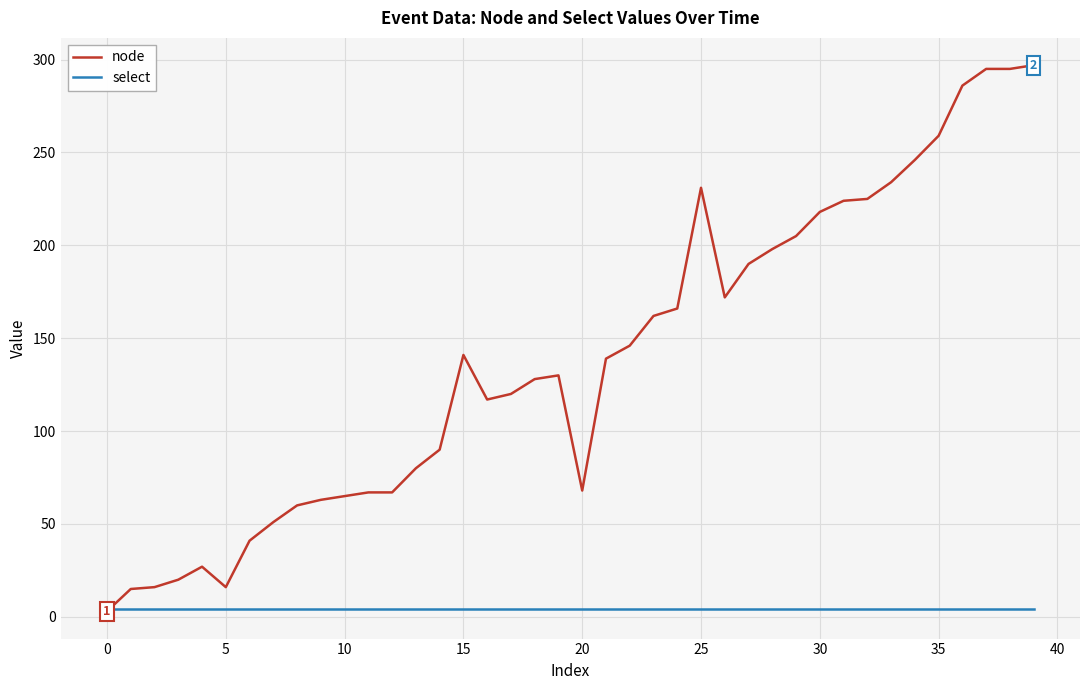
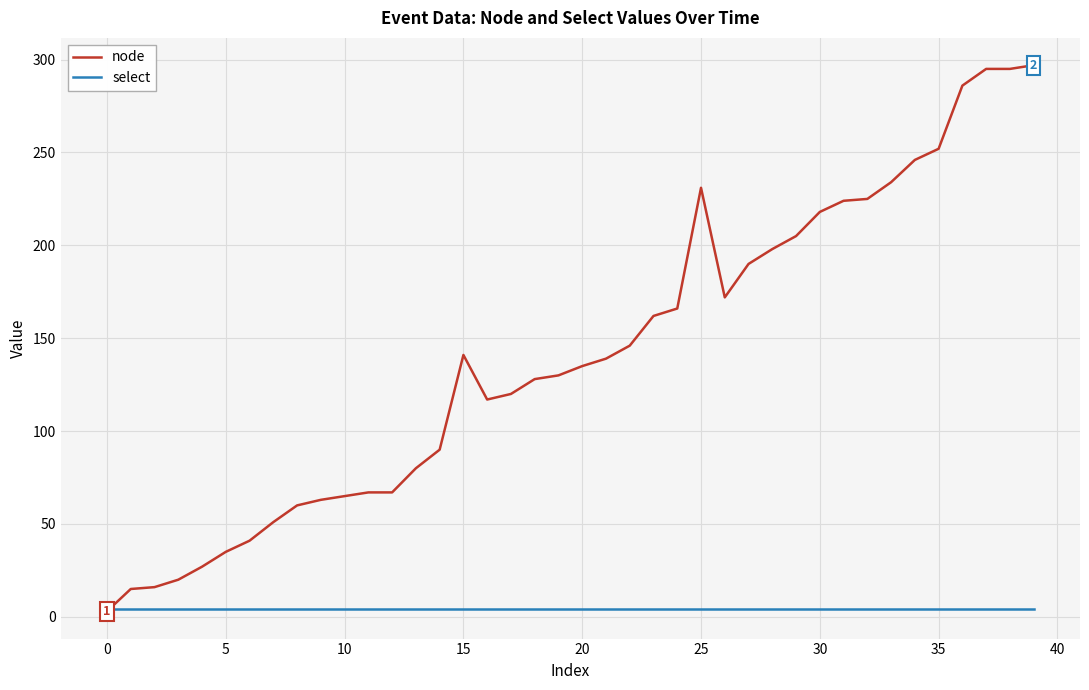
node, 5: 16 -> 35
node, 20: 68 -> 135
node, 35: 259 -> 252
